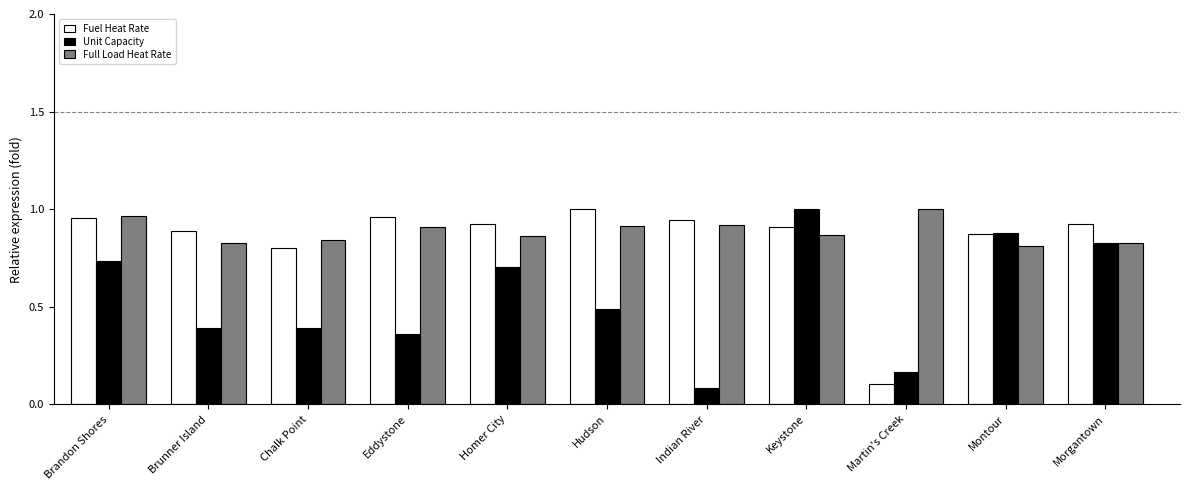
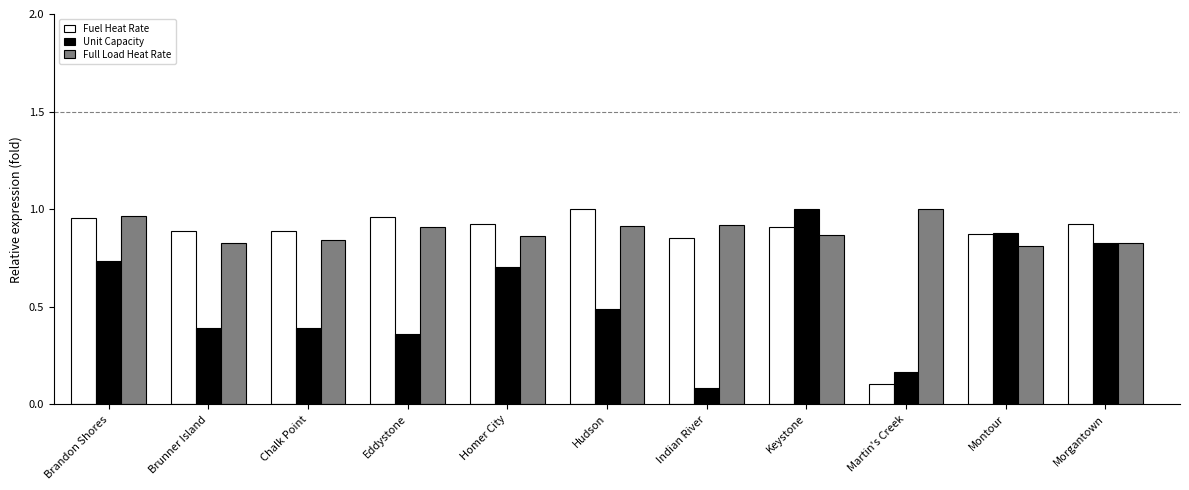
Fuel Heat Rate, Chalk Point: 0.80 -> 0.89
Fuel Heat Rate, Indian River: 0.94 -> 0.85
